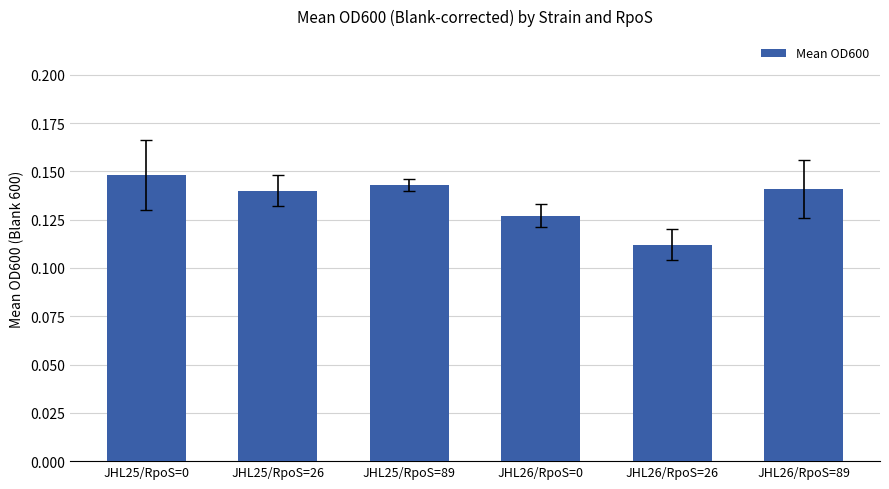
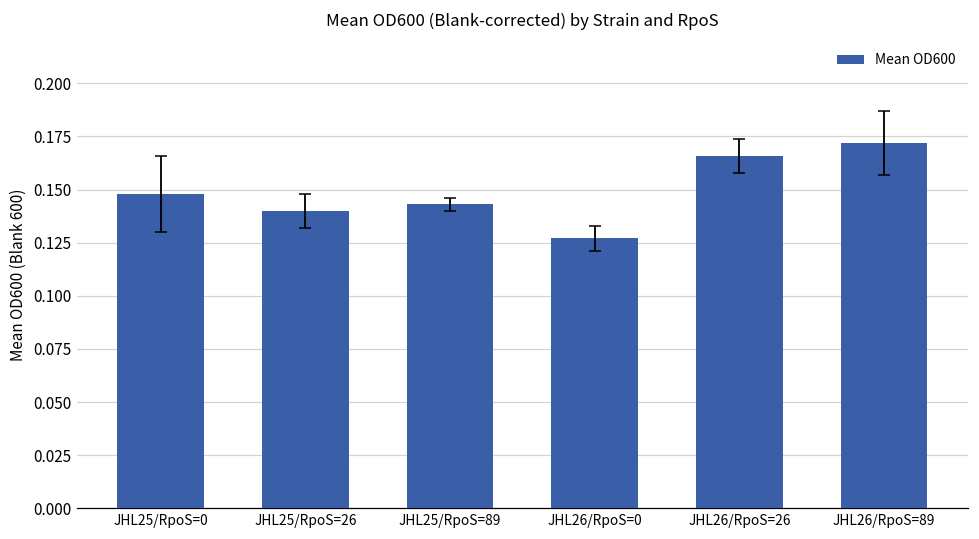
Mean OD600, JHL26/RpoS=26: 0.112 -> 0.166
Mean OD600, JHL26/RpoS=89: 0.141 -> 0.172
